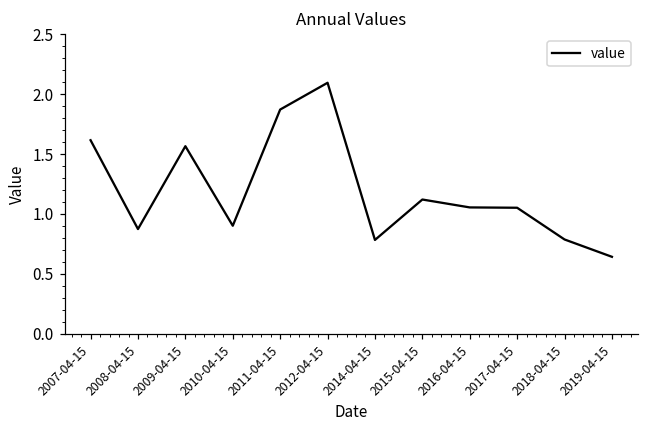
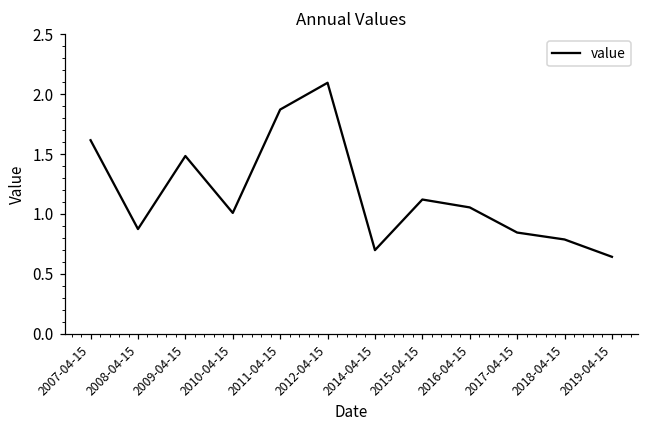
2009-04-15: 1.57 -> 1.48
2010-04-15: 0.90 -> 1.01
2014-04-15: 0.78 -> 0.70
2017-04-15: 1.05 -> 0.84
